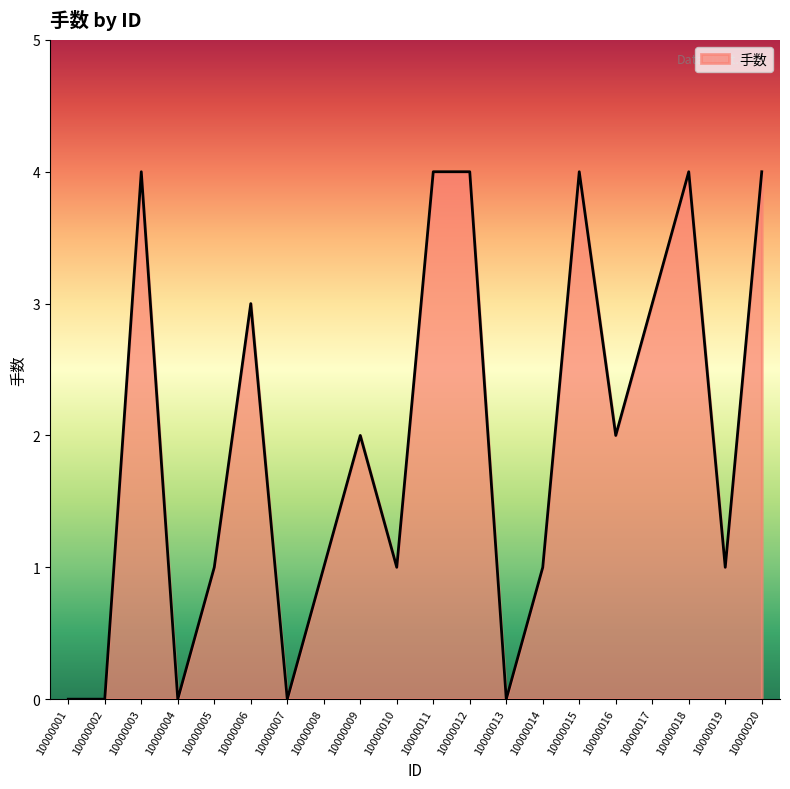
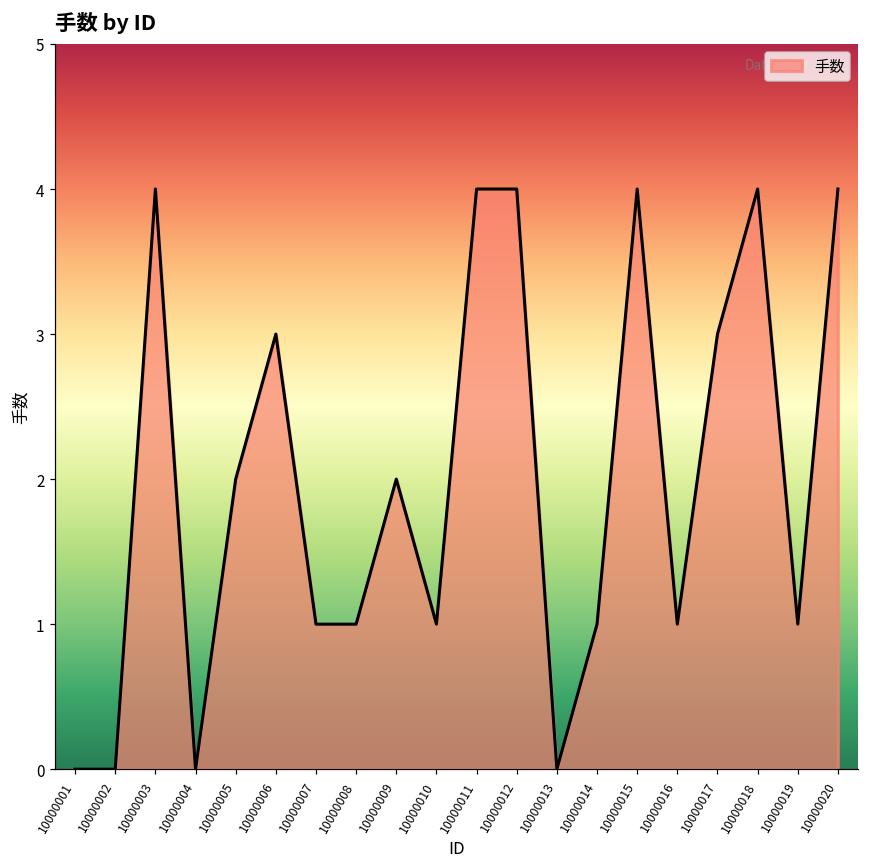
10000005: 1 -> 2
10000007: 0 -> 1
10000016: 2 -> 1
